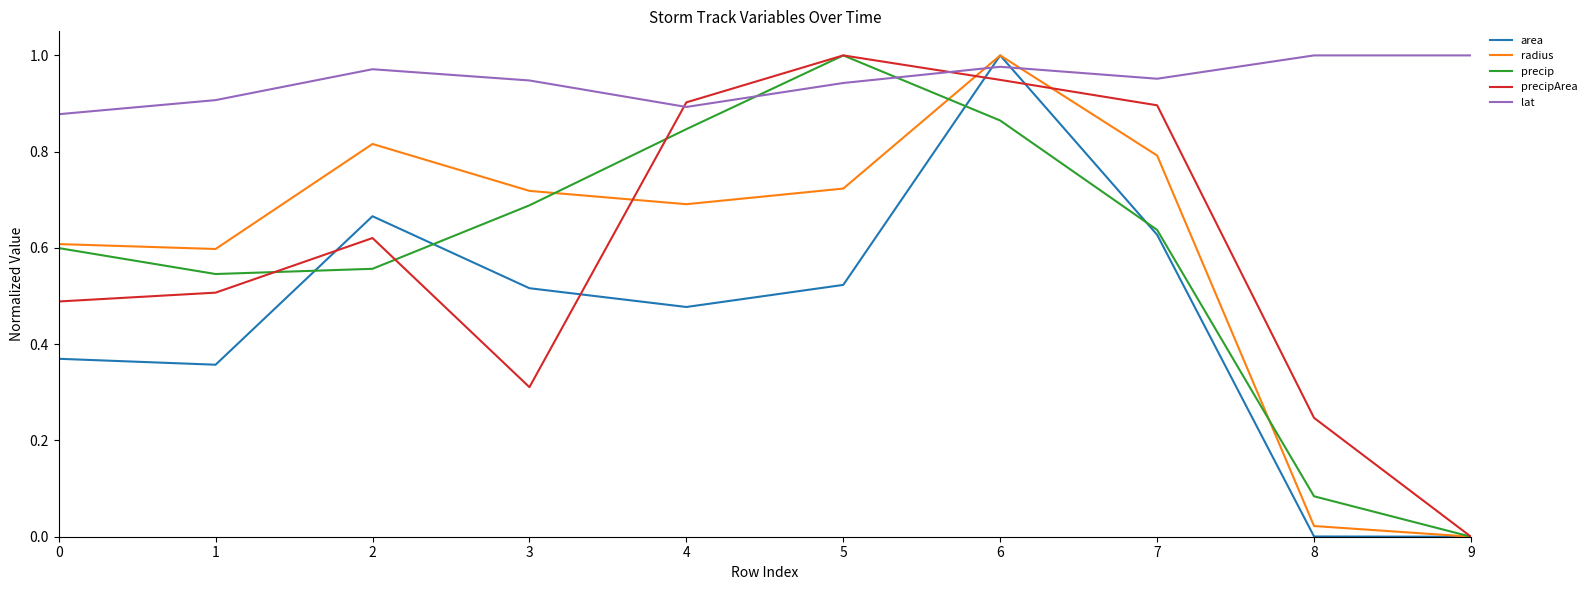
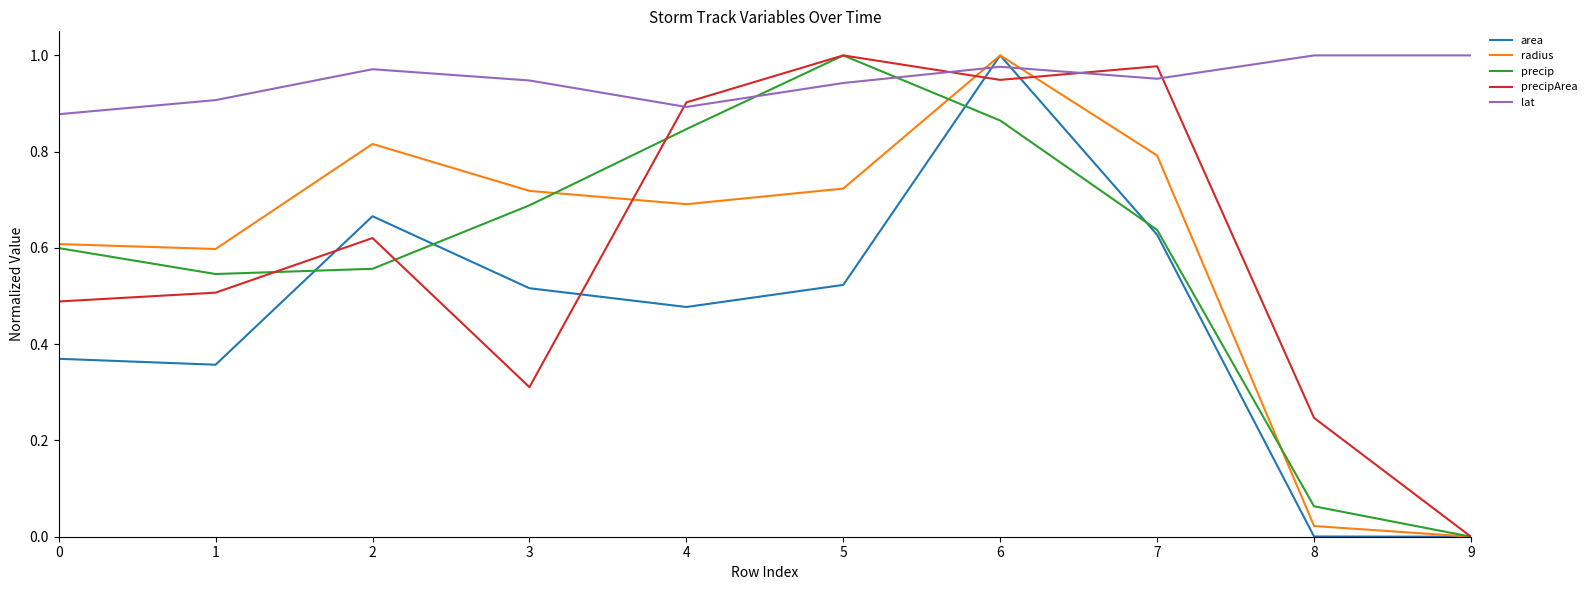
precipArea, 7: 0.90 -> 0.98
precip, 8: 0.08 -> 0.06
